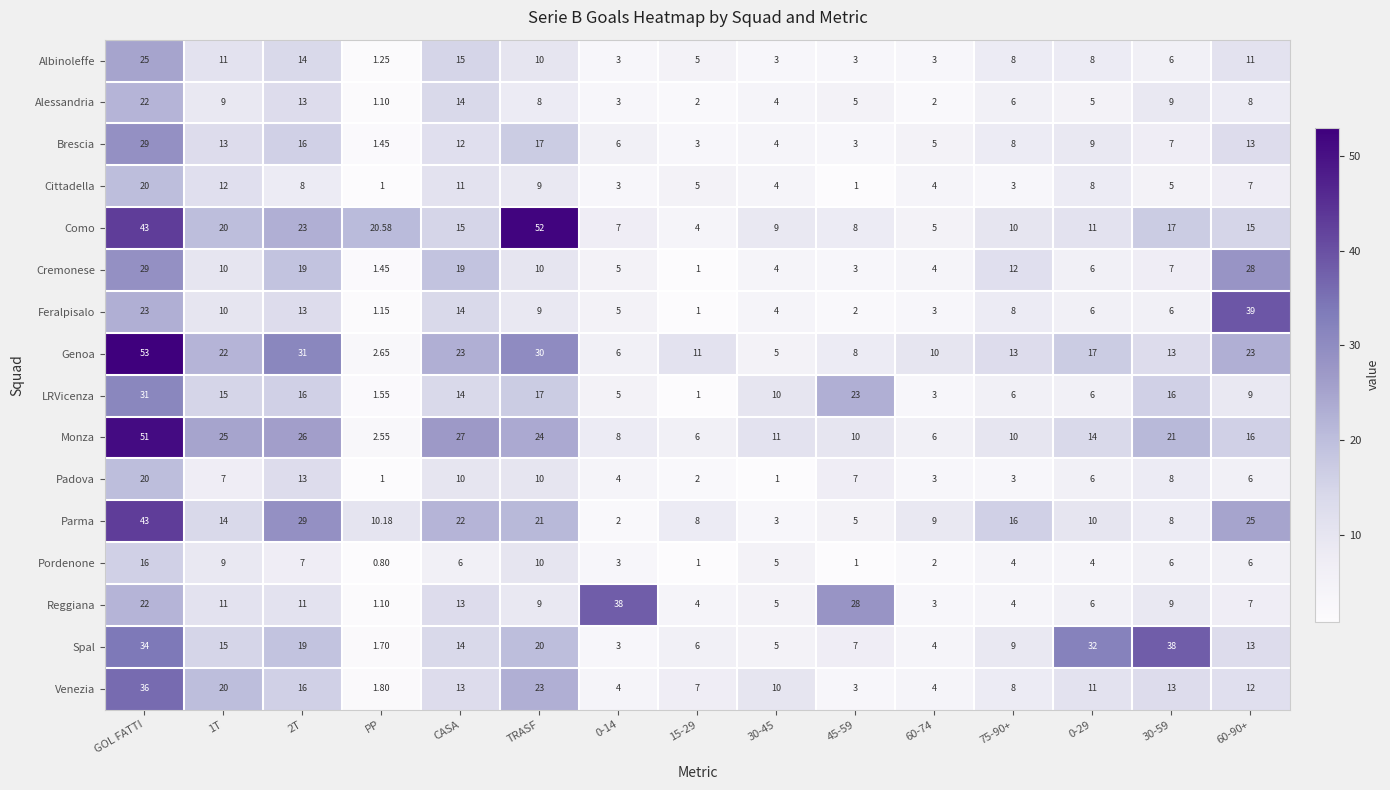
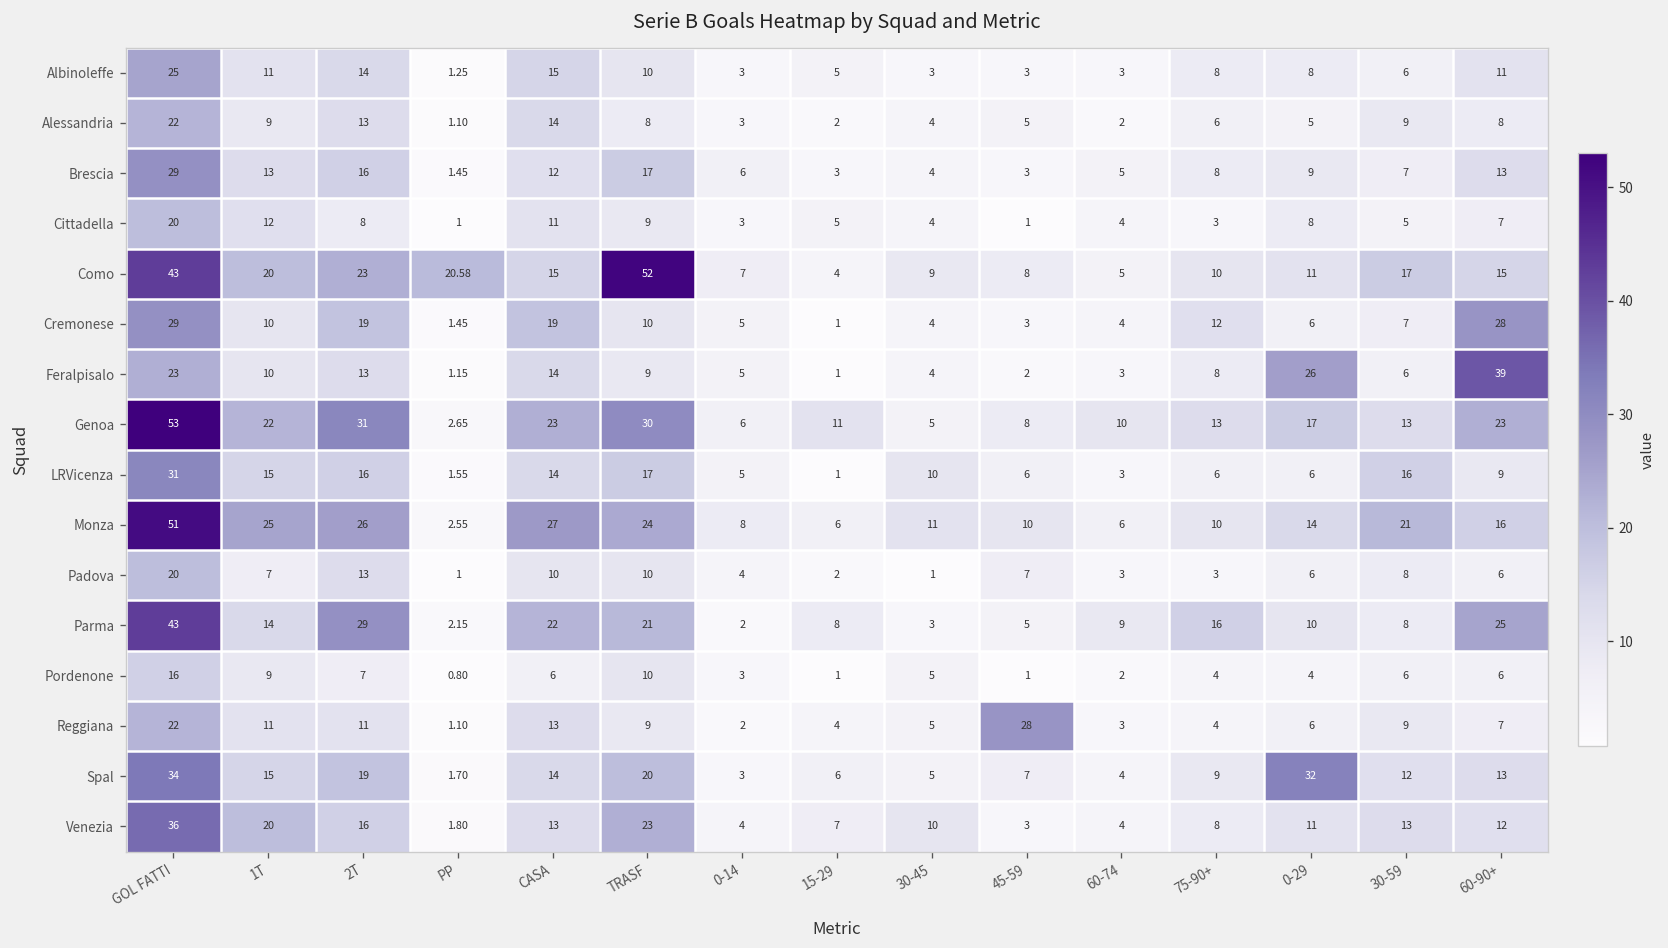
Feralpisalo, 0-29: 6 -> 26
LRVicenza, 45-59: 23 -> 6
Parma, PP: 10.18 -> 2.15
Reggiana, 0-14: 38 -> 2
Spal, 30-59: 38 -> 12
